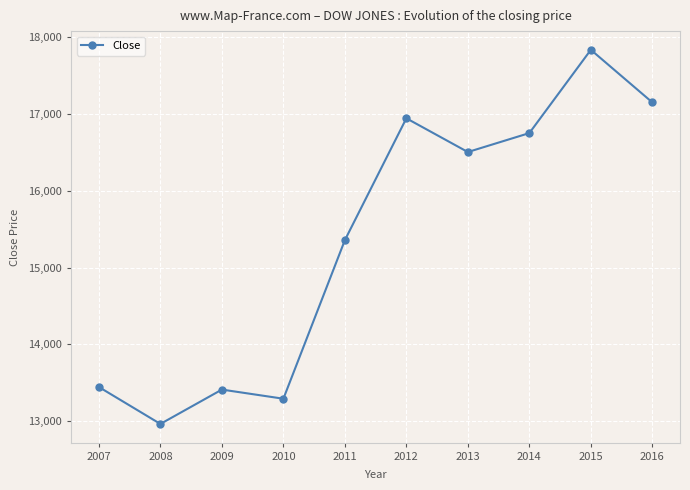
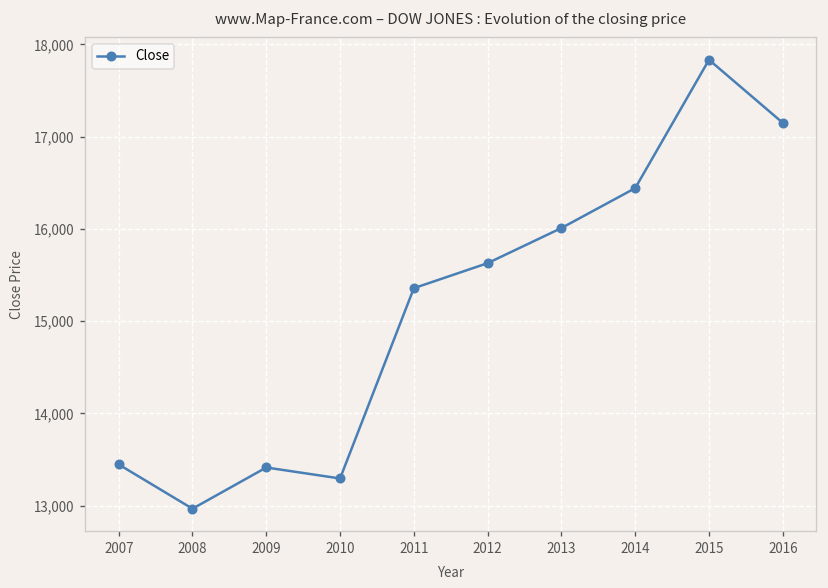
2012: 16,900 -> 15,600
2013: 16,500 -> 16,000
2014: 16,700 -> 16,400
